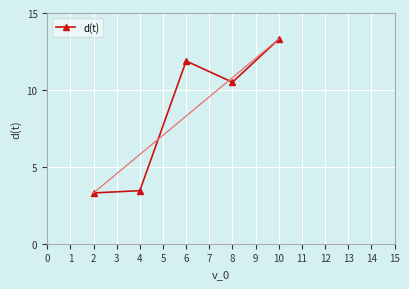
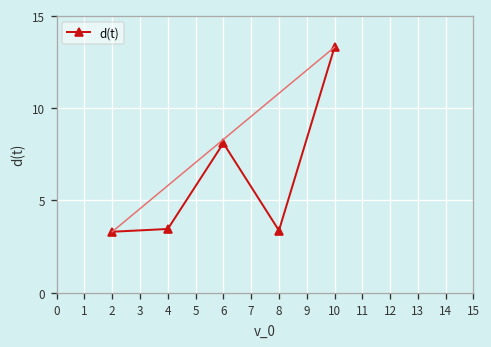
d(t), 6: 11.9 -> 8.1
d(t), 8: 10.5 -> 3.4
